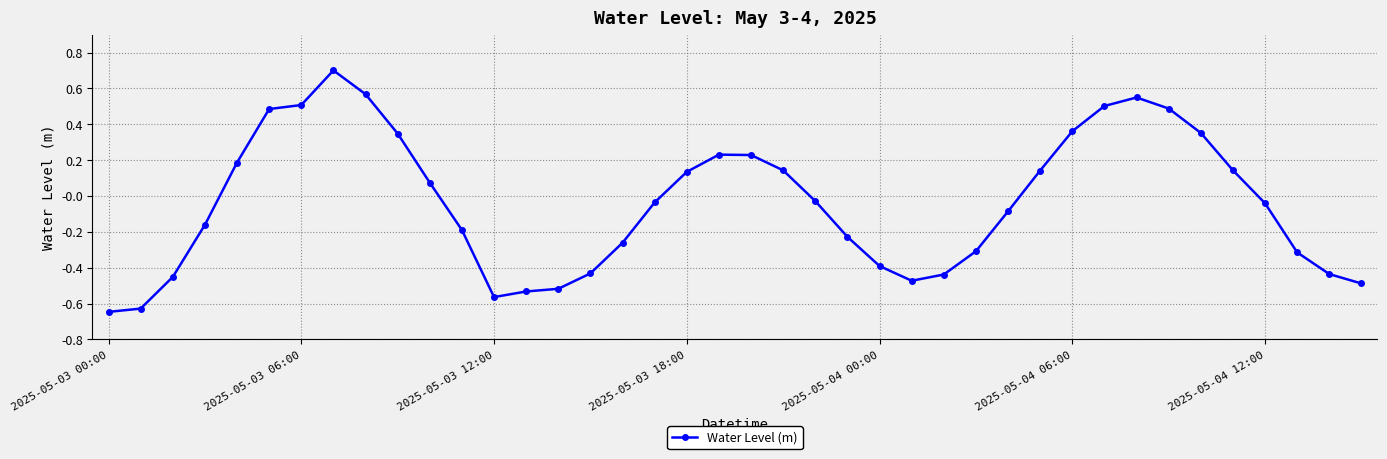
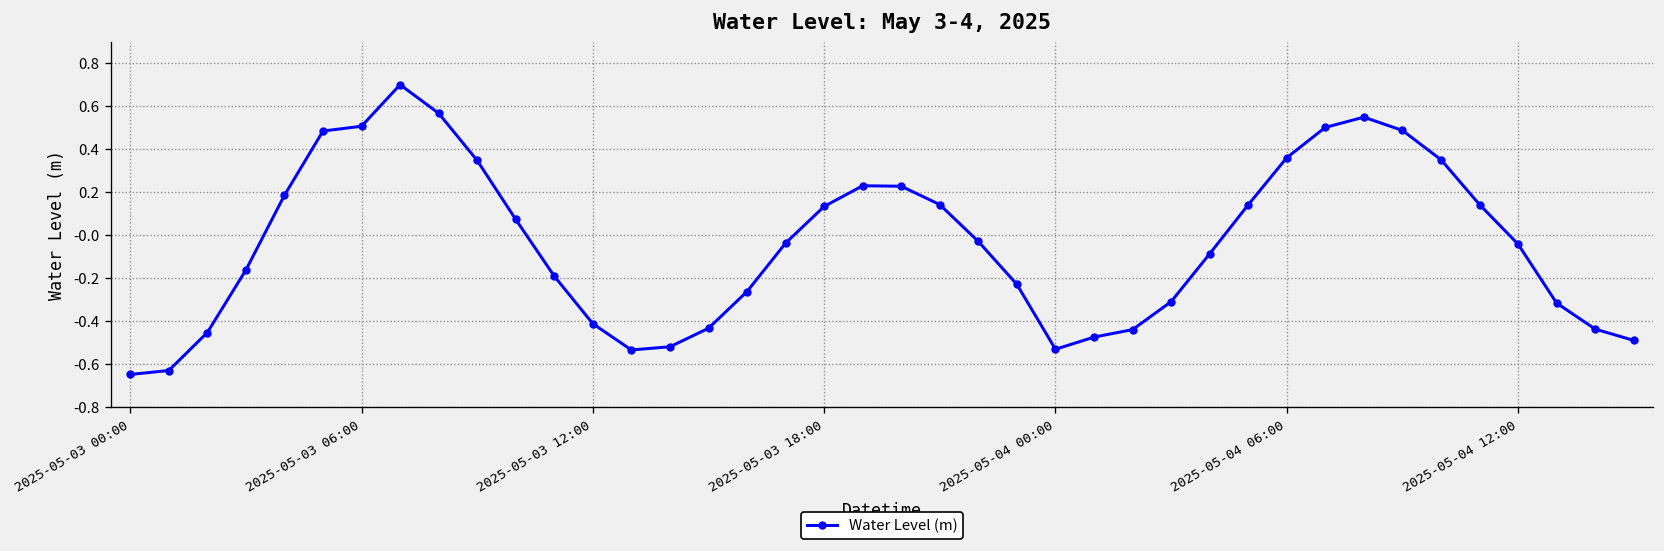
2025-05-03 12:00: -0.56 -> -0.41
2025-05-04 00:00: -0.39 -> -0.53
